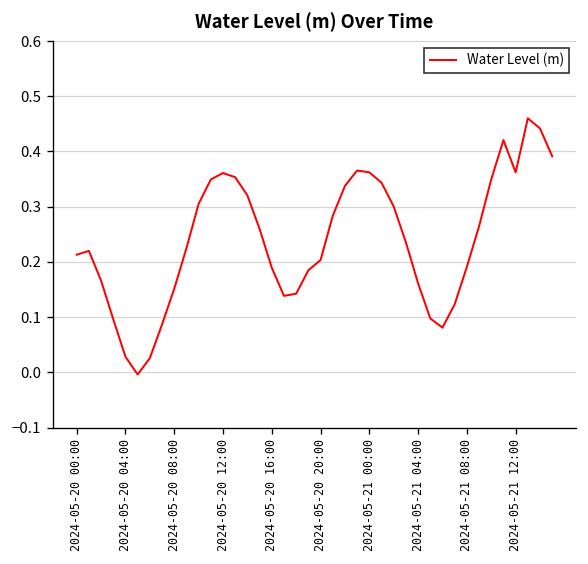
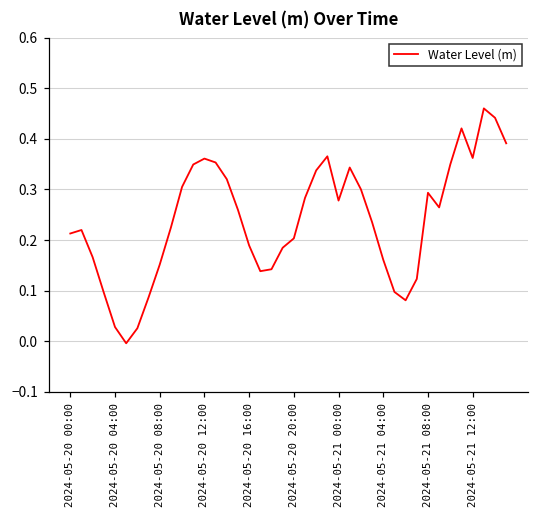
2024-05-21 00:00: 0.36 -> 0.28
2024-05-21 08:00: 0.19 -> 0.29
